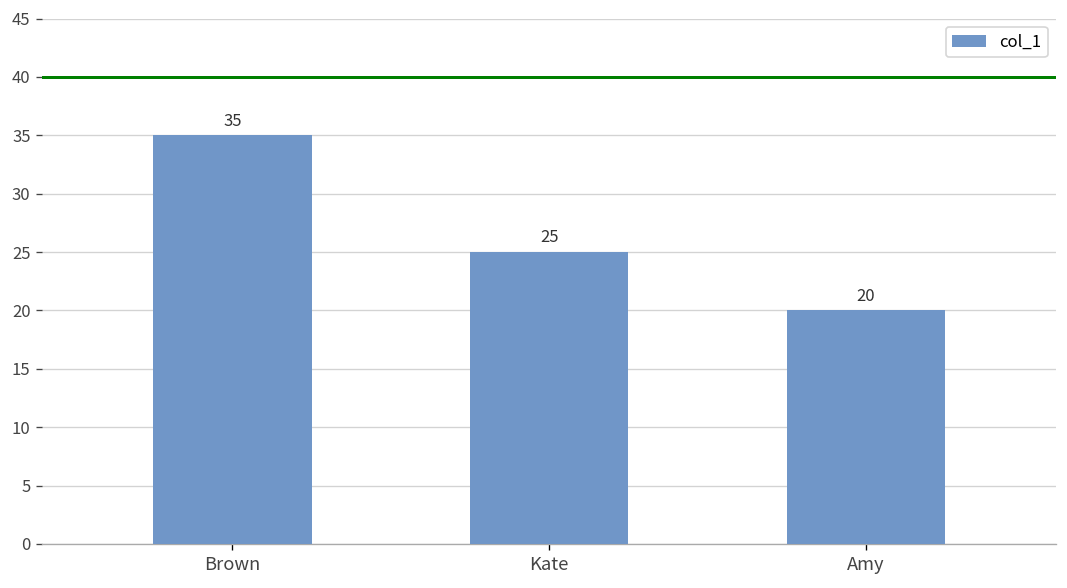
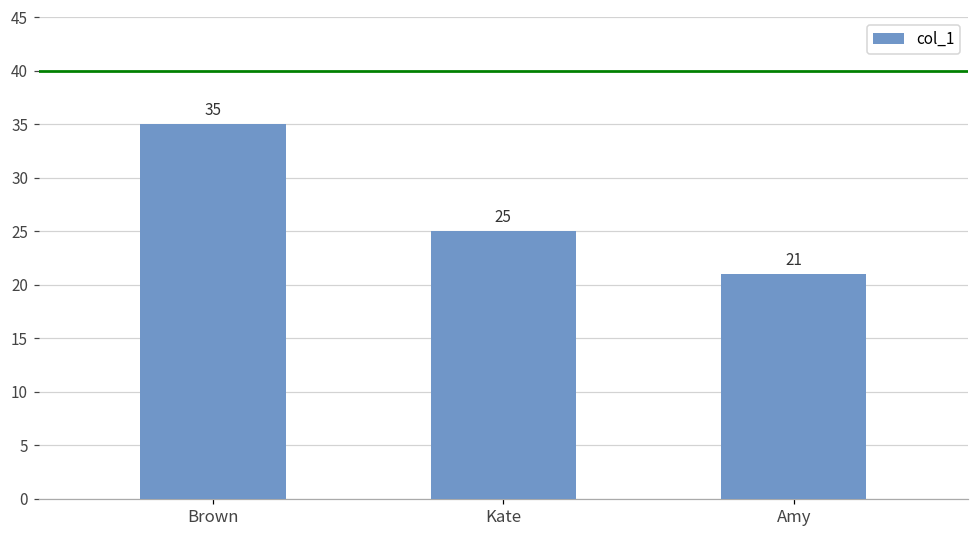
Amy: 20 -> 21
